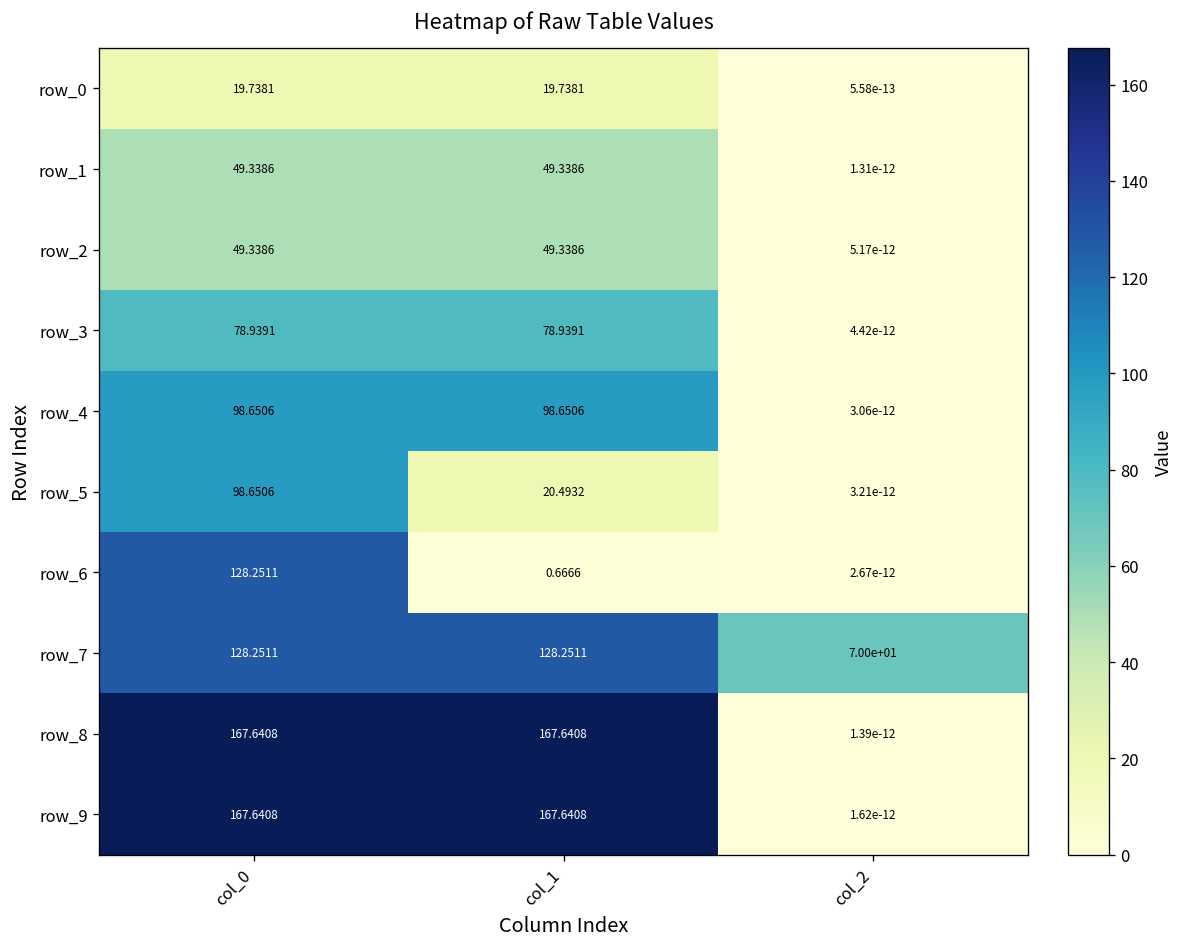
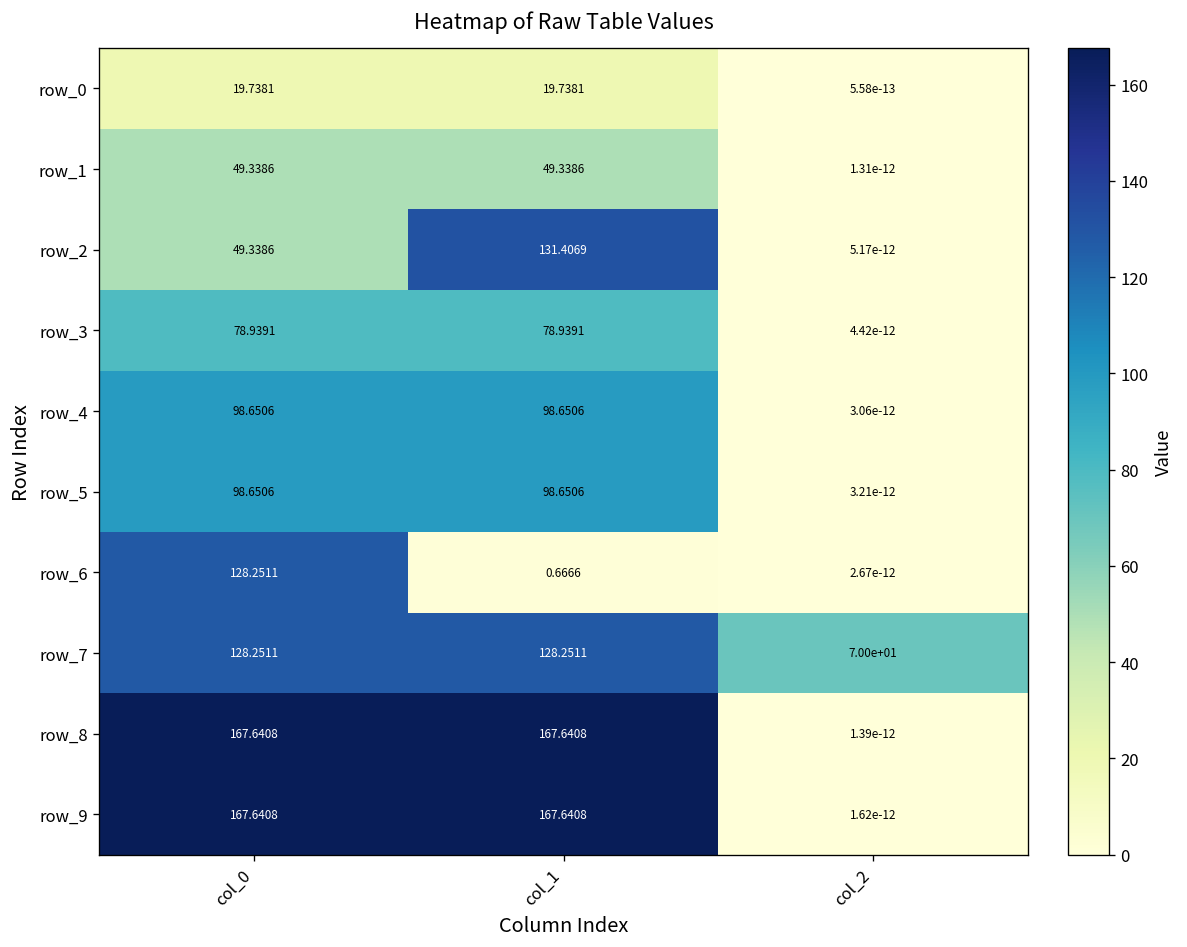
row_2, col_1: 49.3386 -> 131.4069
row_5, col_1: 20.4932 -> 98.6506
